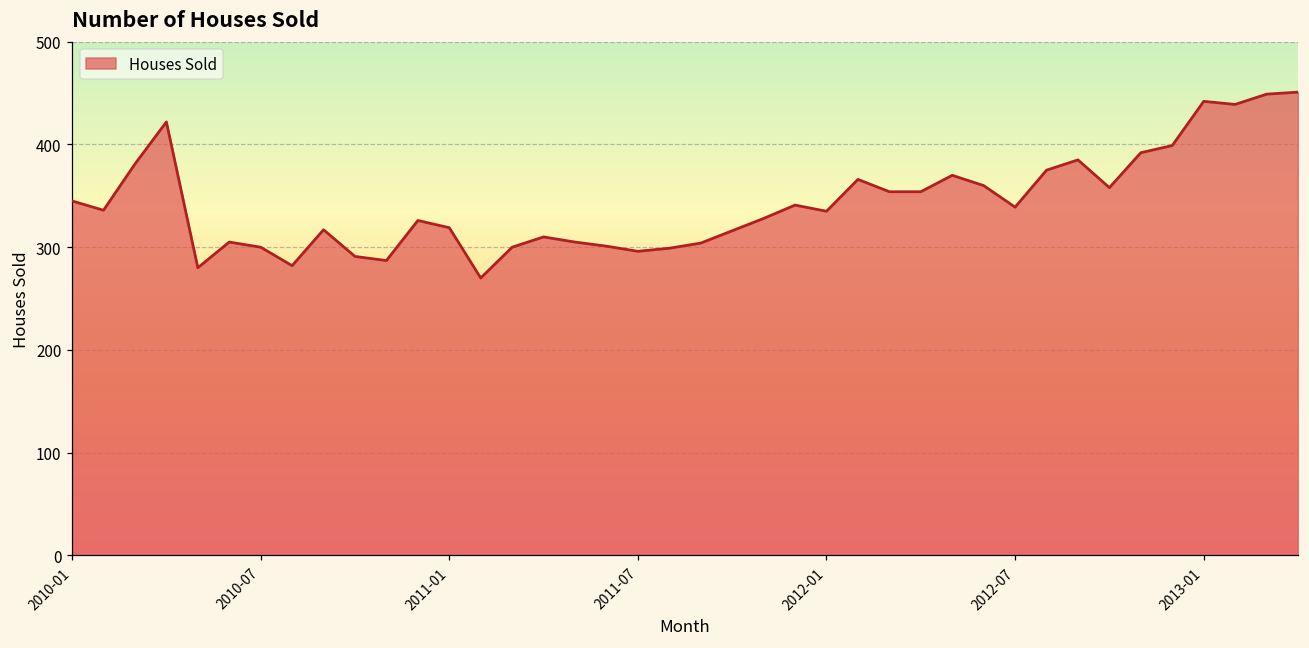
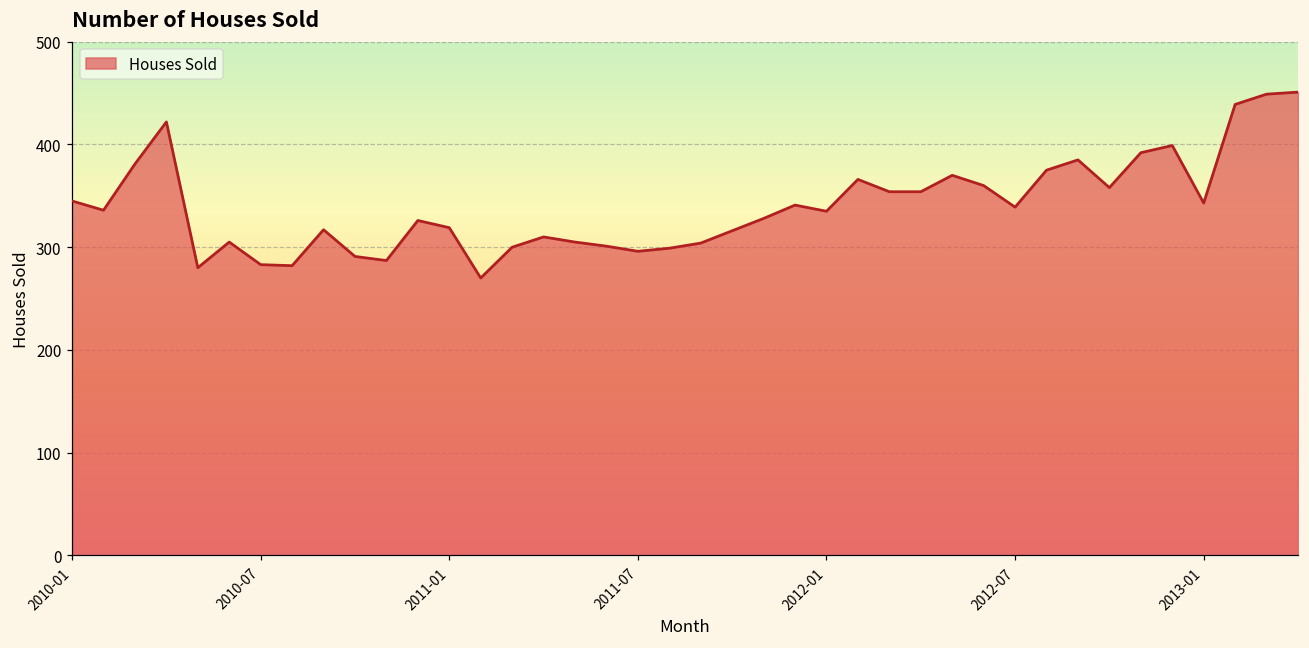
2010-07: 300 -> 280
2013-01: 440 -> 340
